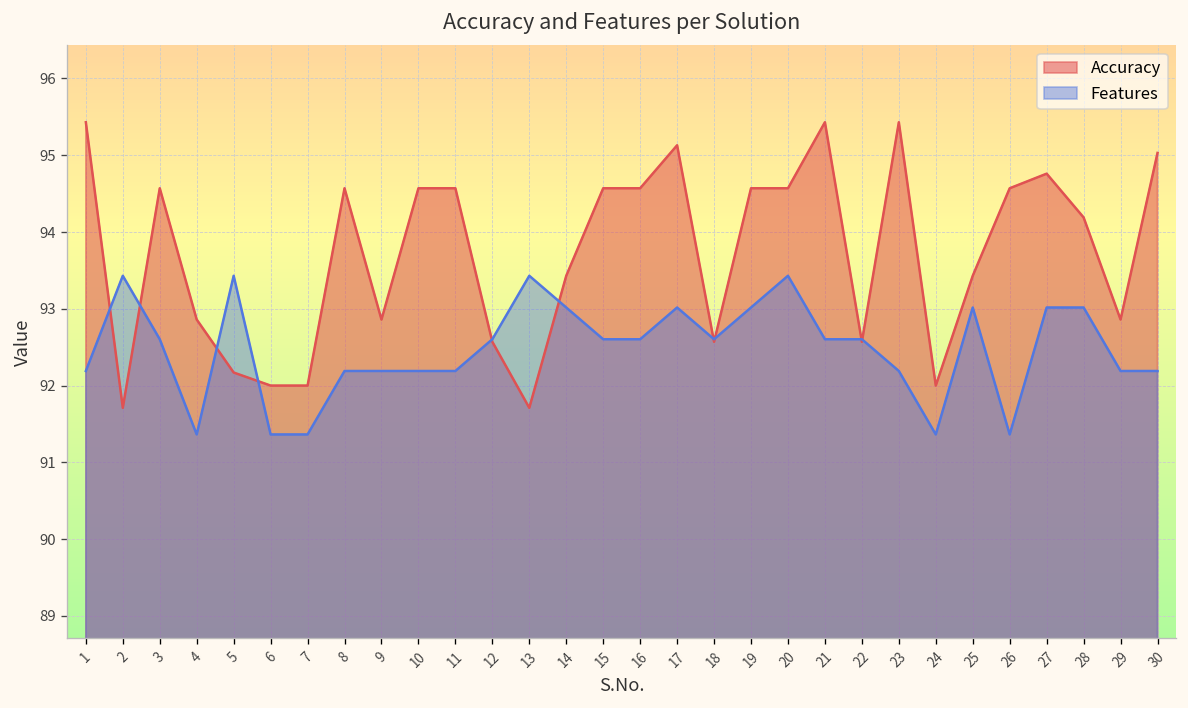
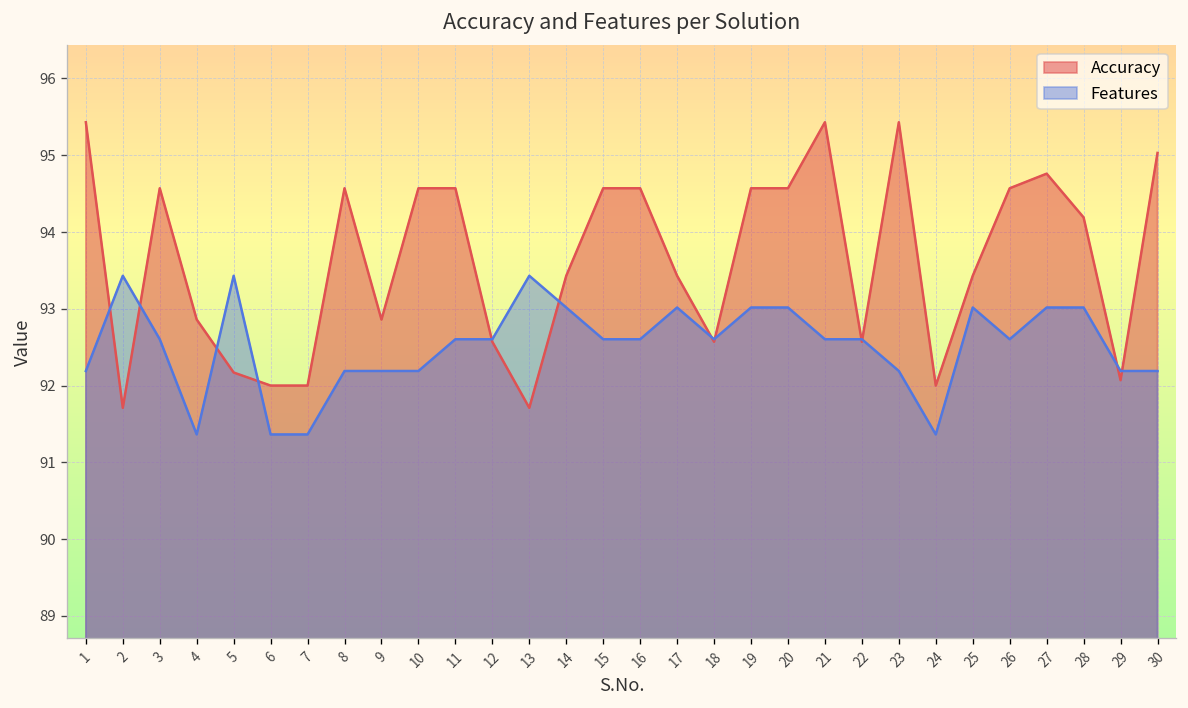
Features, 11: 92.2 -> 92.6
Accuracy, 17: 95.1 -> 93.4
Features, 20: 93.4 -> 93.0
Features, 26: 91.4 -> 92.6
Accuracy, 29: 92.9 -> 92.1
